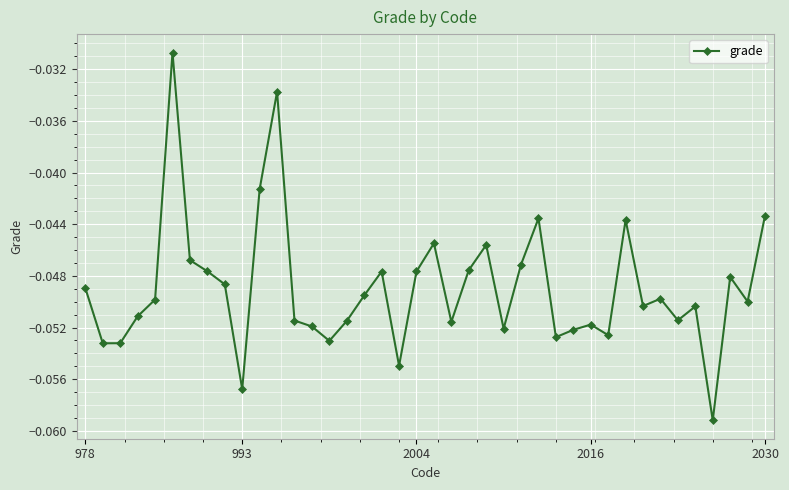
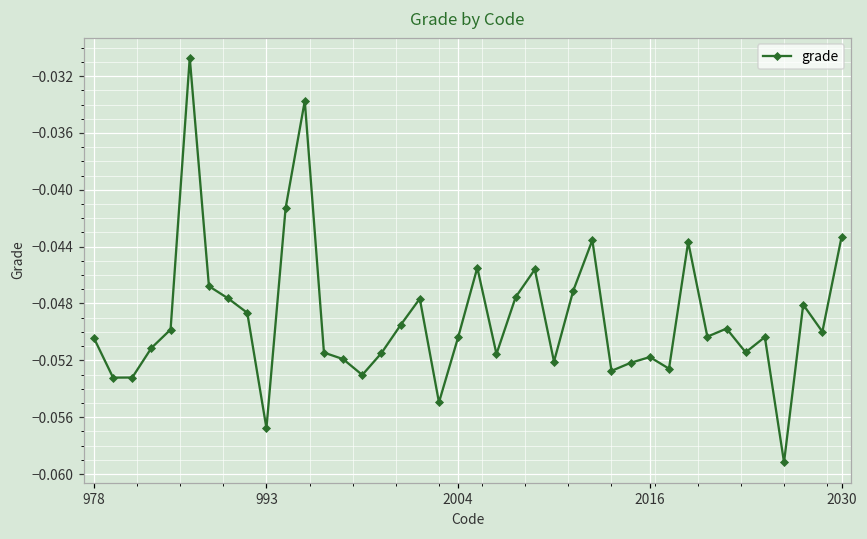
978: -0.0490 -> -0.0504
2004: -0.0477 -> -0.0504
